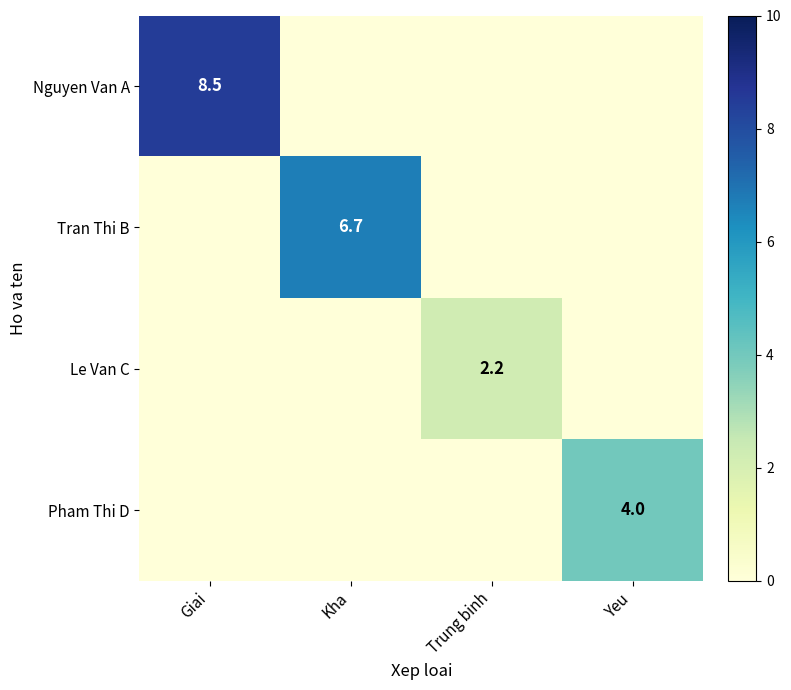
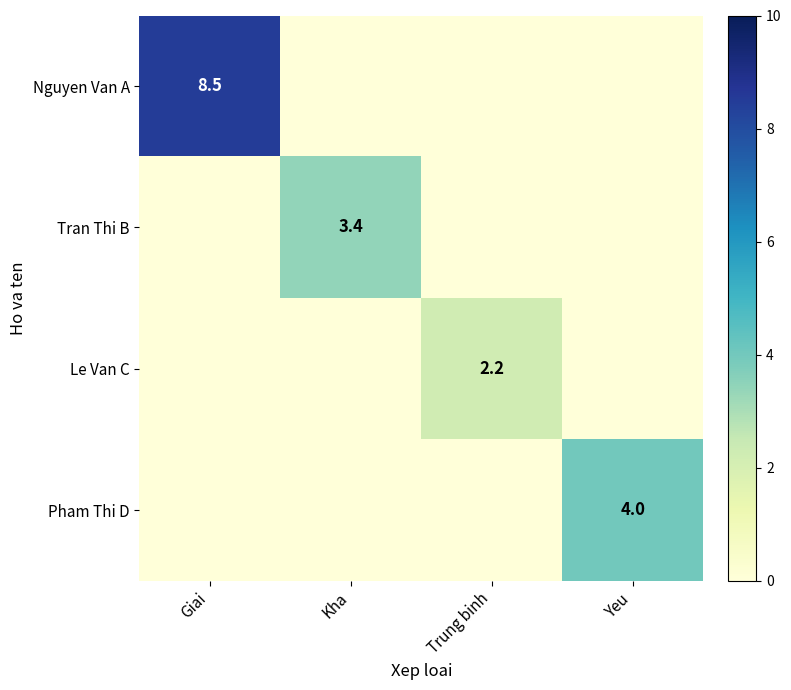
Tran Thi B, Kha: 6.7 -> 3.4
